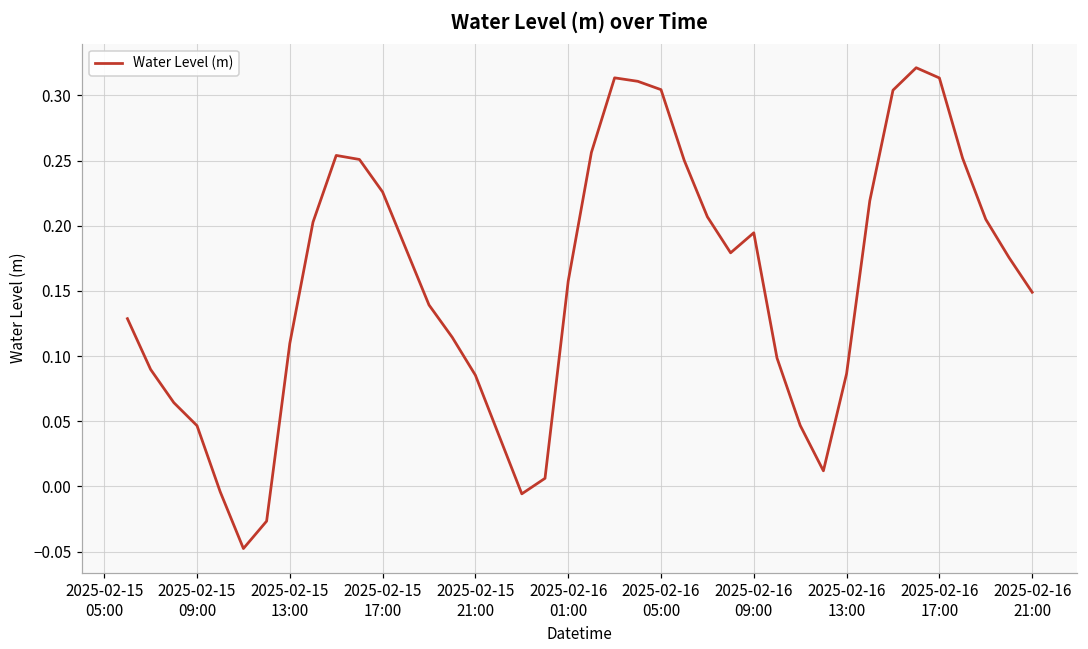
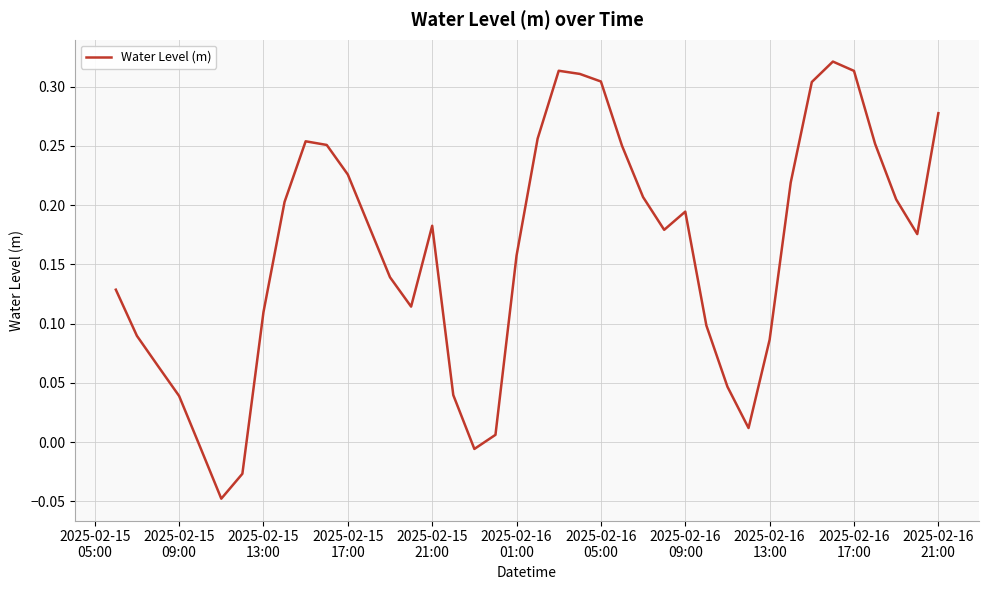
2025-02-15 09:00: 0.047 -> 0.039
2025-02-15 21:00: 0.085 -> 0.183
2025-02-16 21:00: 0.149 -> 0.278
